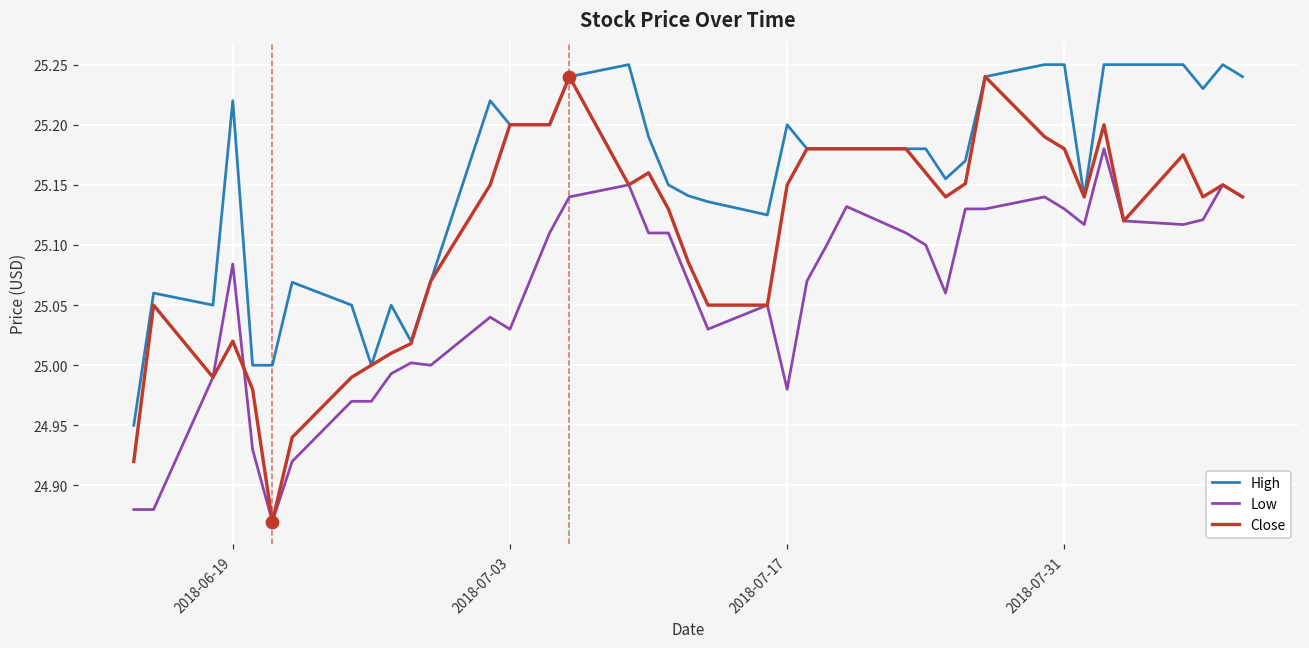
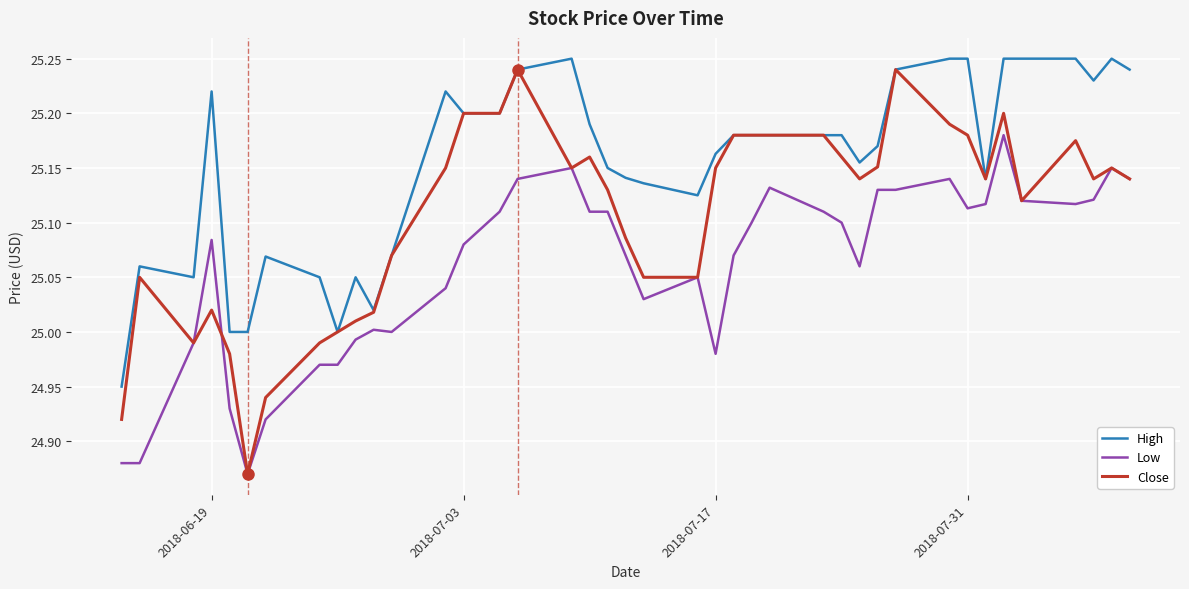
Low, 2018-07-03: 25.03 -> 25.08
High, 2018-07-17: 25.200 -> 25.163
Low, 2018-07-31: 25.130 -> 25.113
